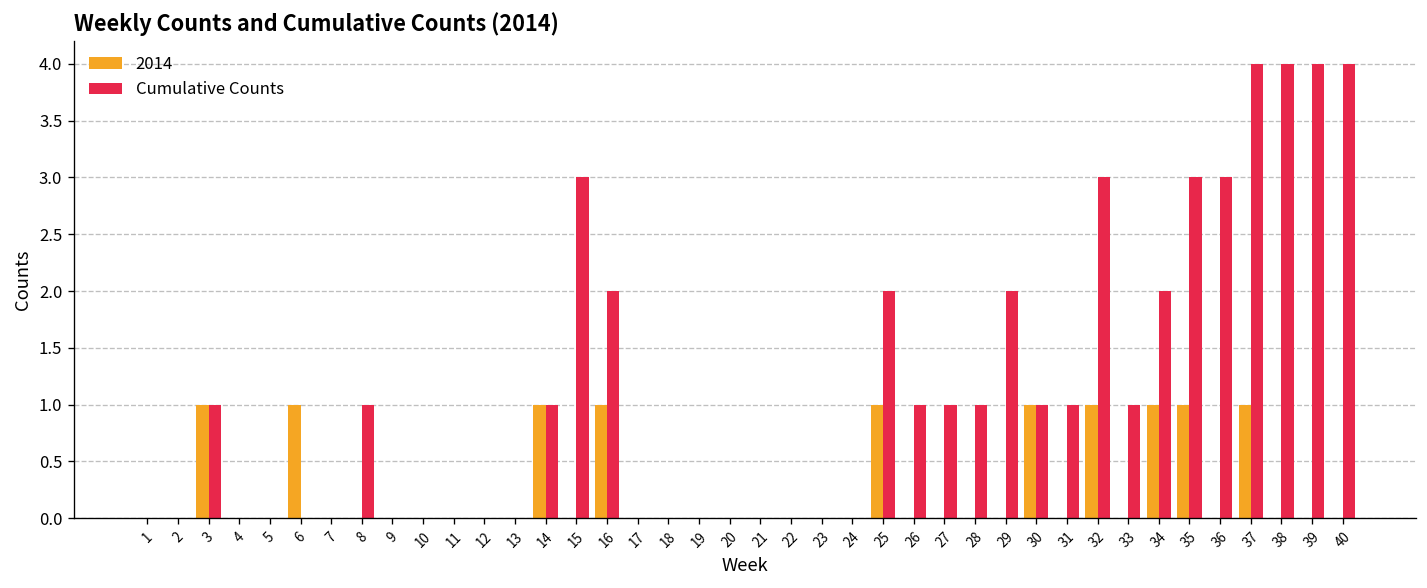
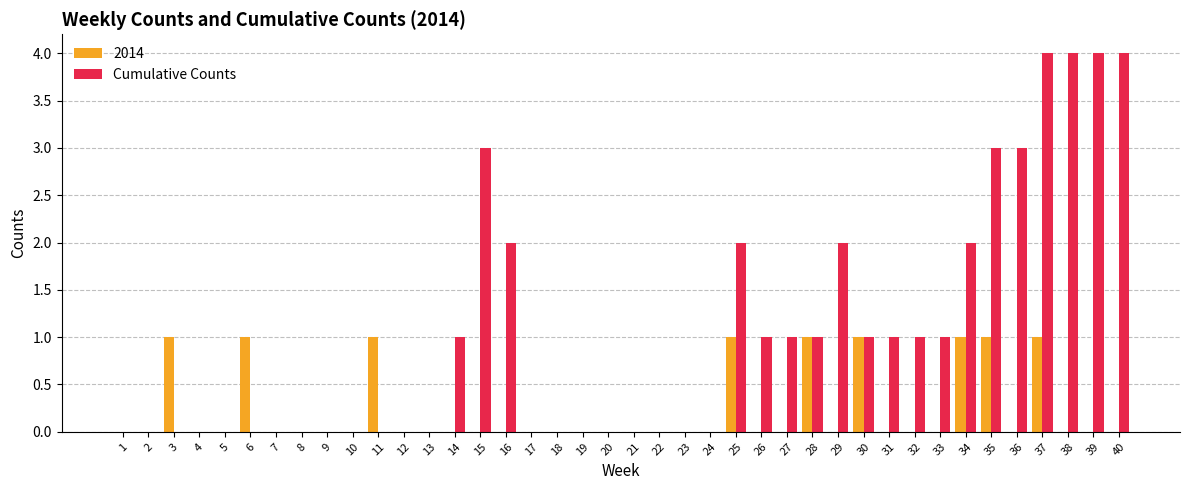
Cumulative Counts, 3: 1 -> 0
Cumulative Counts, 8: 1 -> 0
2014, 11: 0 -> 1
2014, 14: 1 -> 0
2014, 16: 1 -> 0
2014, 28: 0 -> 1
2014, 32: 1 -> 0
Cumulative Counts, 32: 3 -> 1
